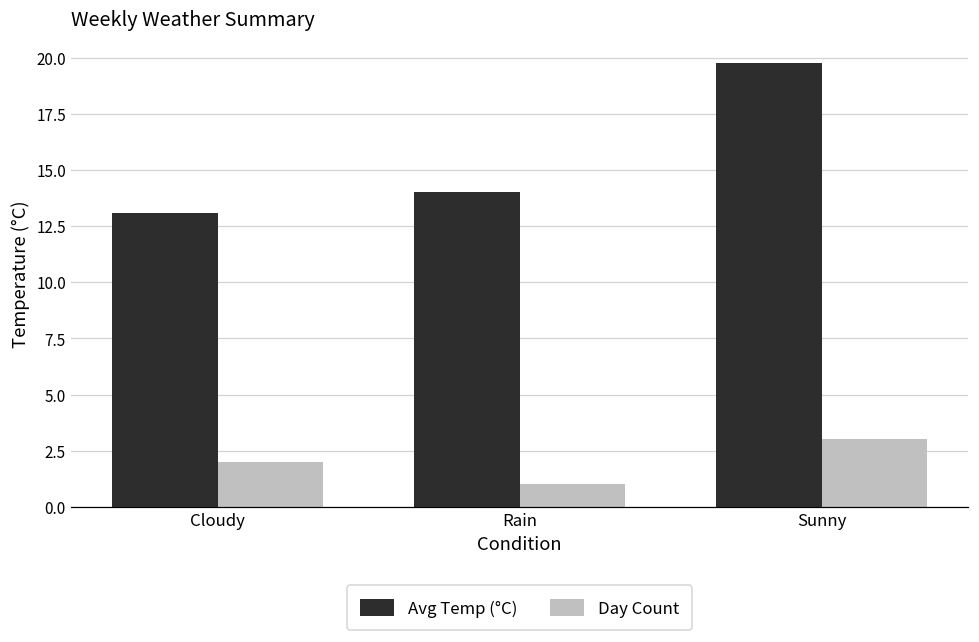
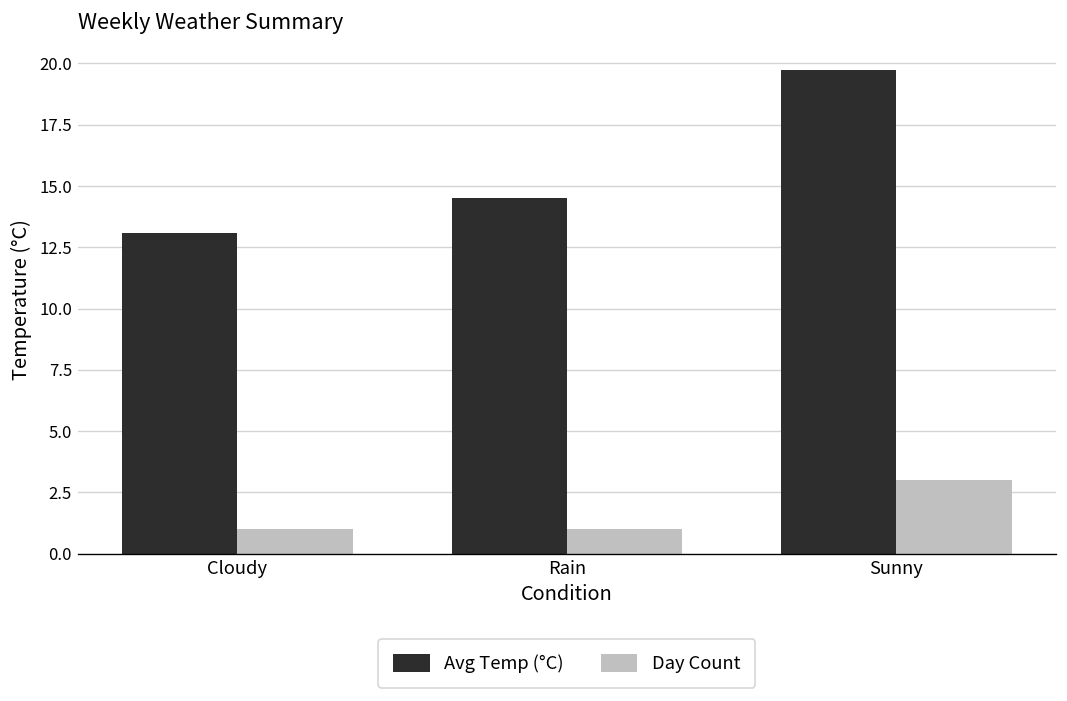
Day Count, Cloudy: 2 -> 1
Avg Temp (°C), Rain: 14.0 -> 14.5
